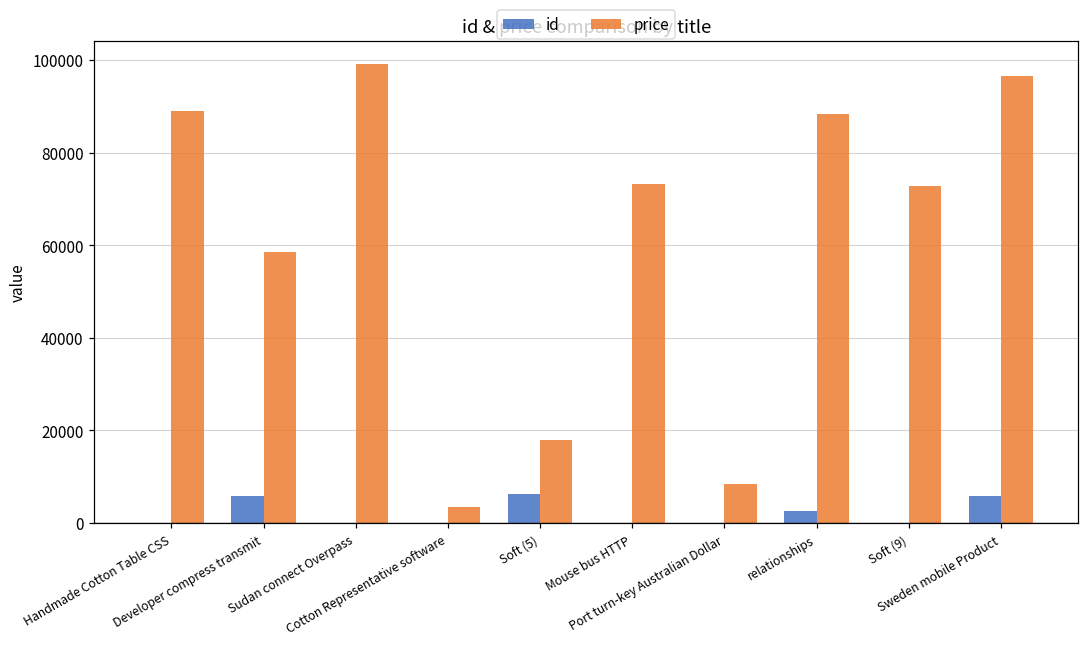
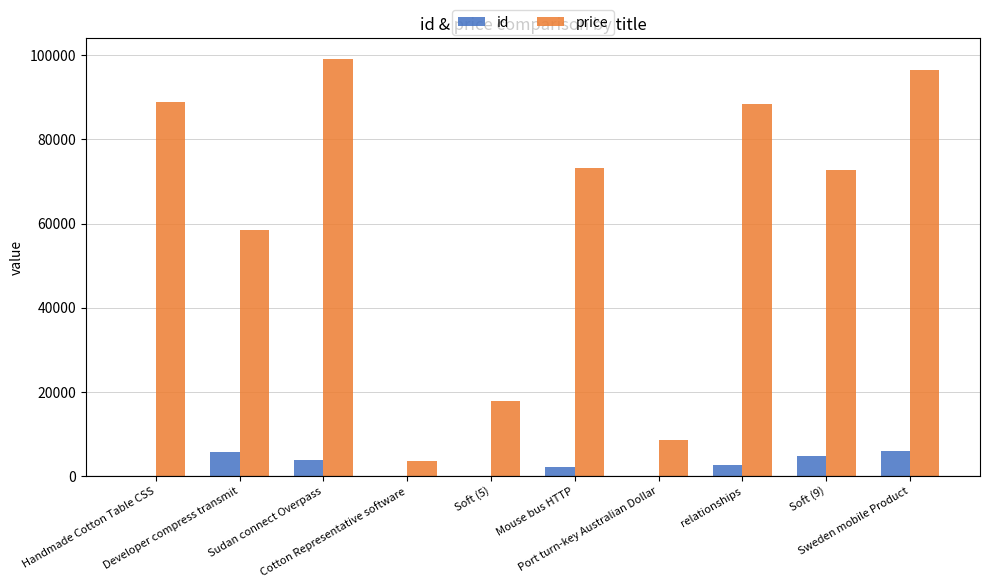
id, Sudan connect Overpass: 0 -> 4000
id, Soft (5): 6000 -> 0
id, Mouse bus HTTP: 0 -> 2000
id, Soft (9): 0 -> 5000
